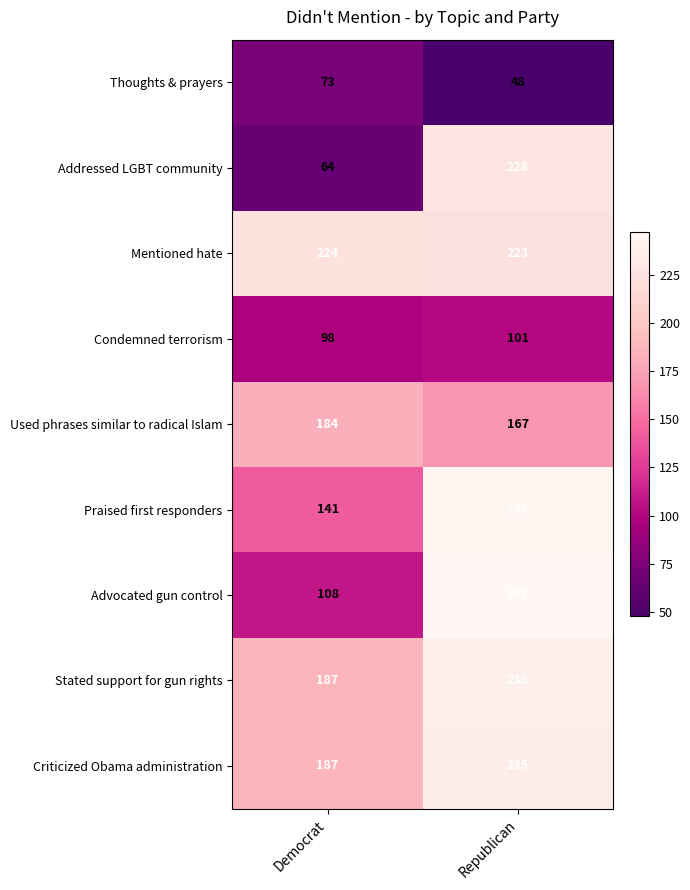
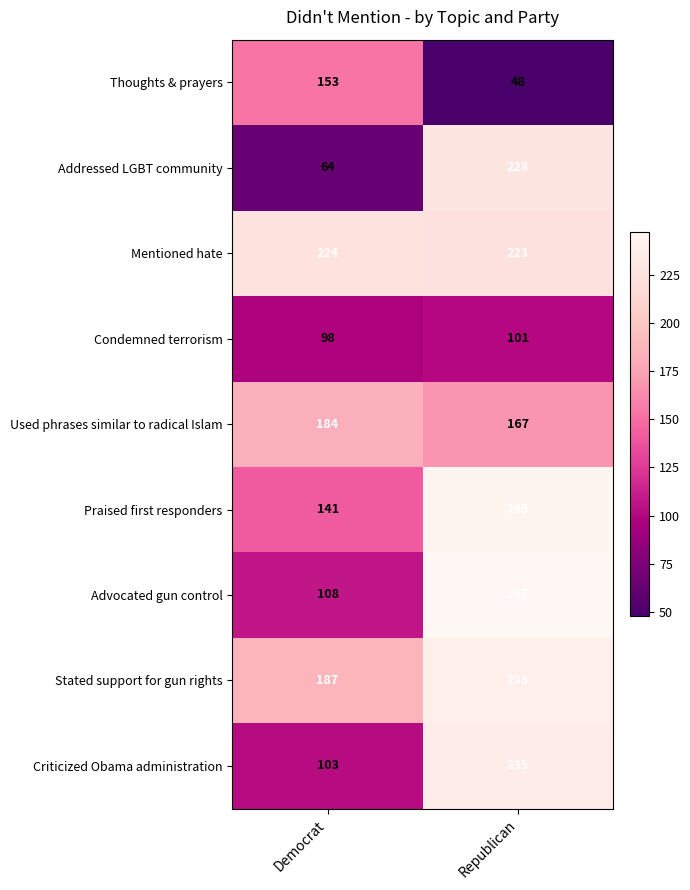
Thoughts & prayers, Democrat: 73 -> 153
Criticized Obama administration, Democrat: 187 -> 103
